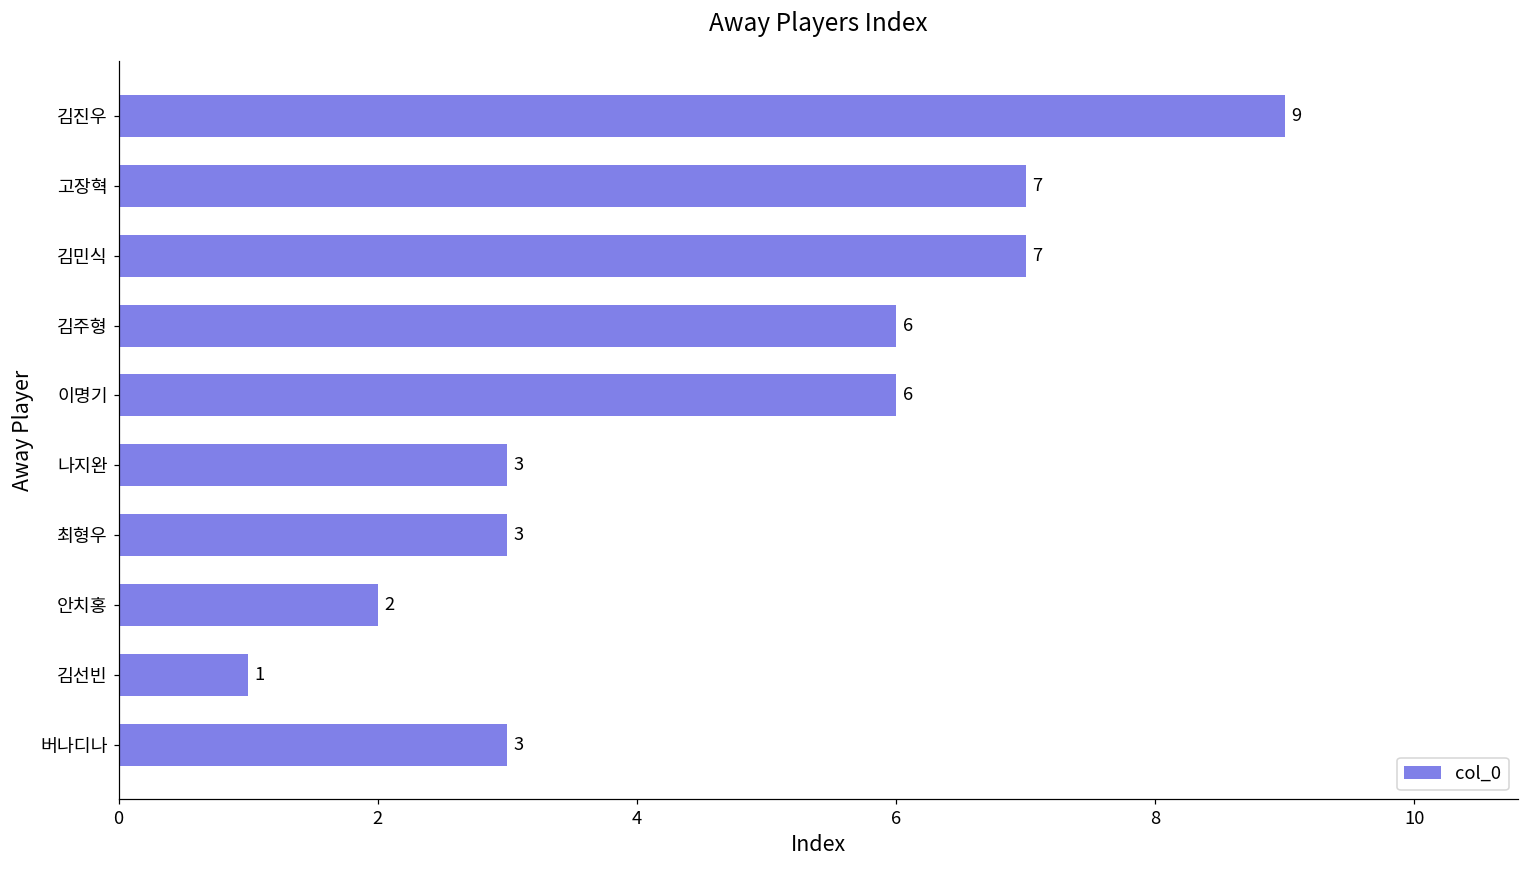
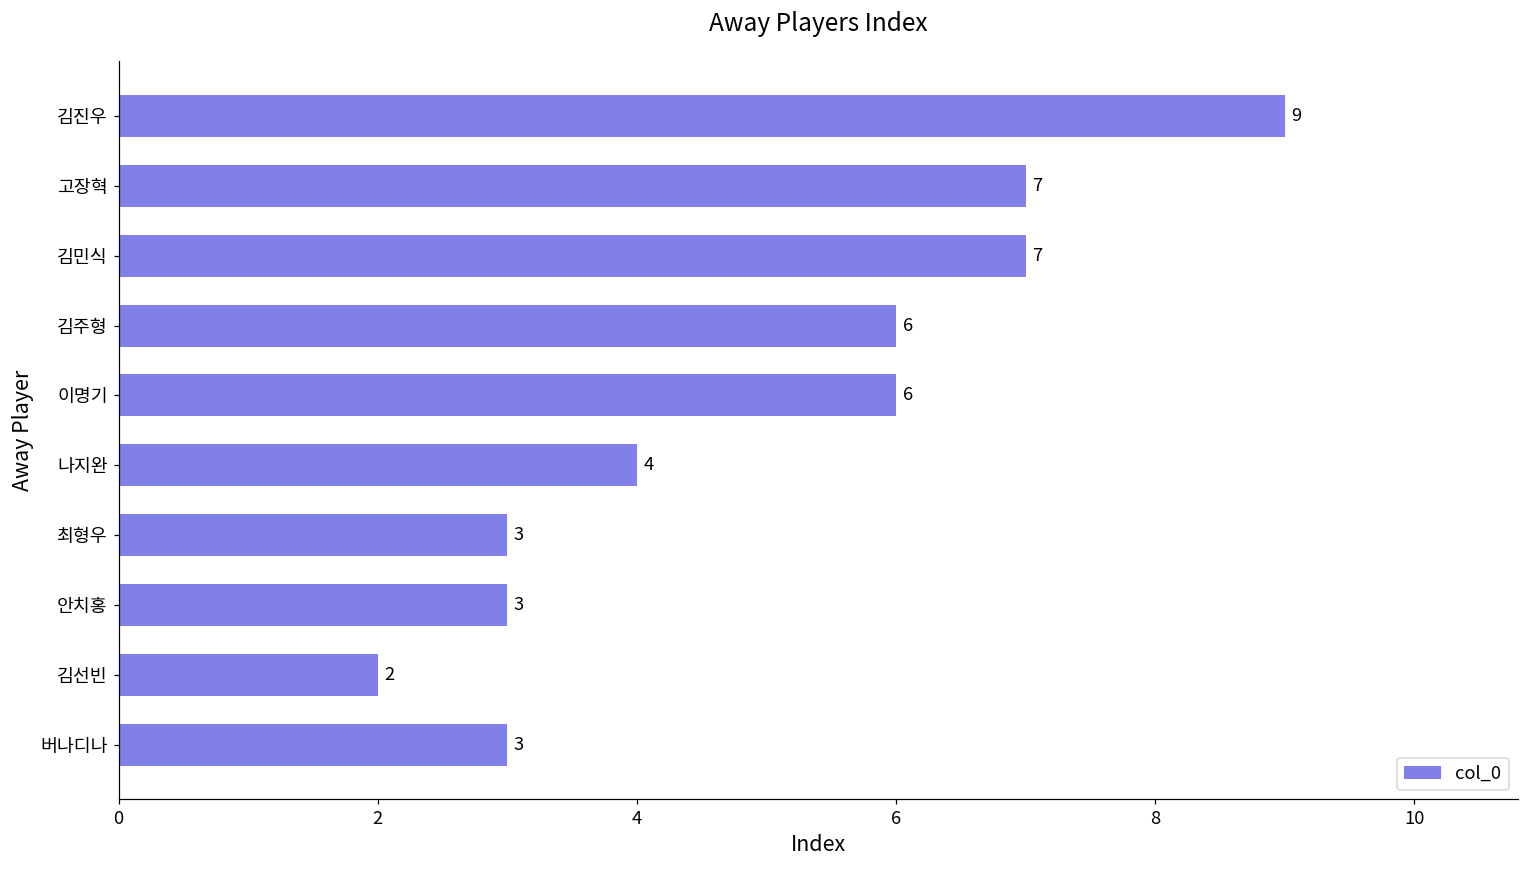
나지완: 3 -> 4
안치홍: 2 -> 3
김선빈: 1 -> 2
